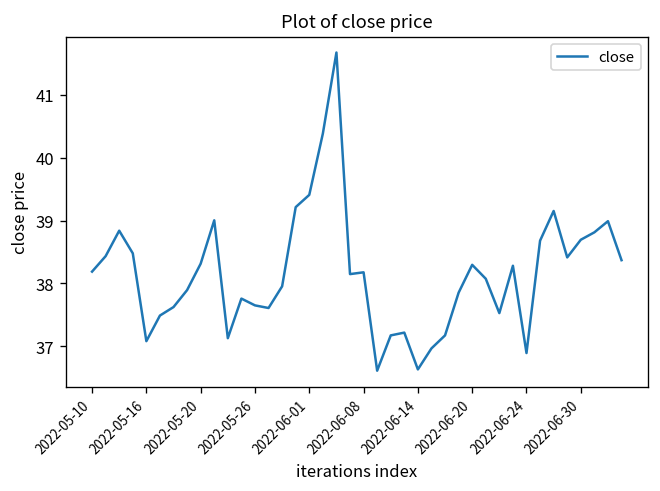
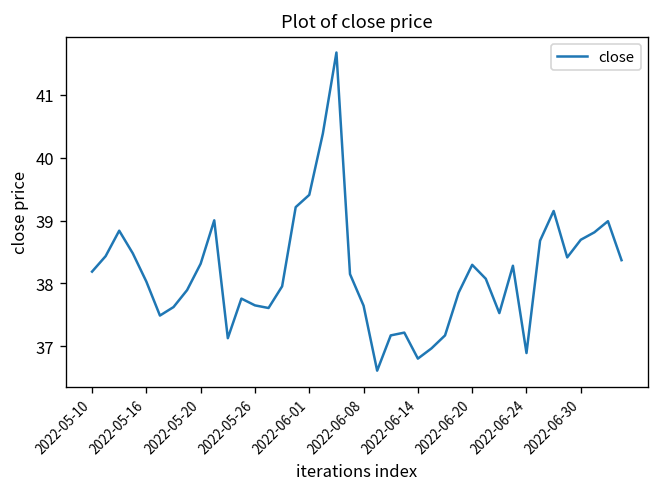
2022-05-16: 37.1 -> 38.0
2022-06-08: 38.2 -> 37.6
2022-06-14: 36.6 -> 36.8
